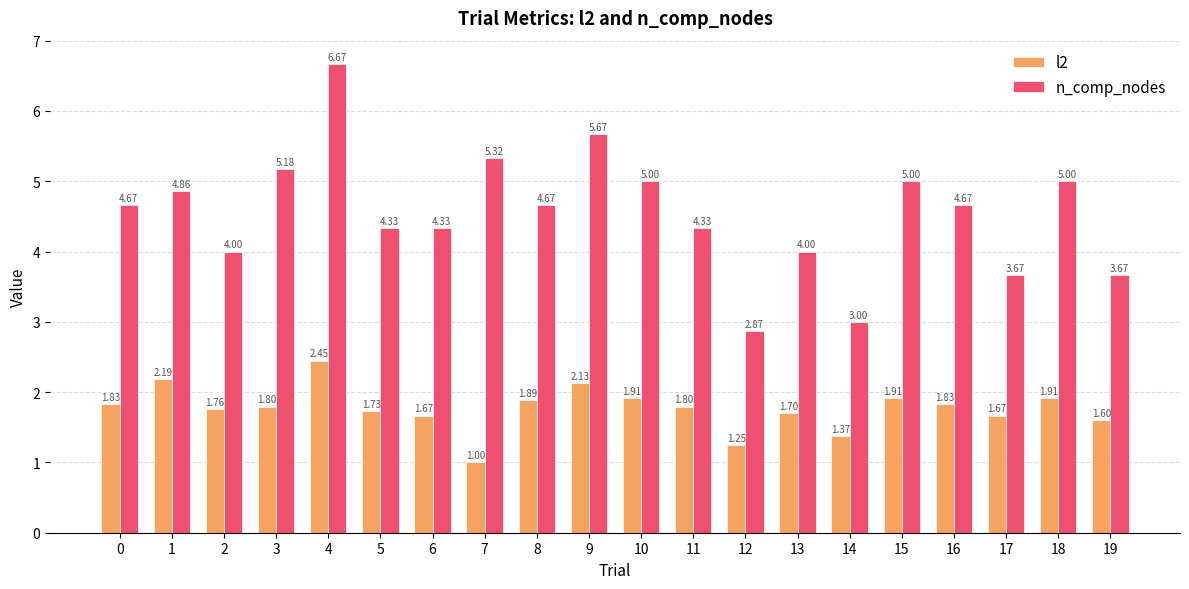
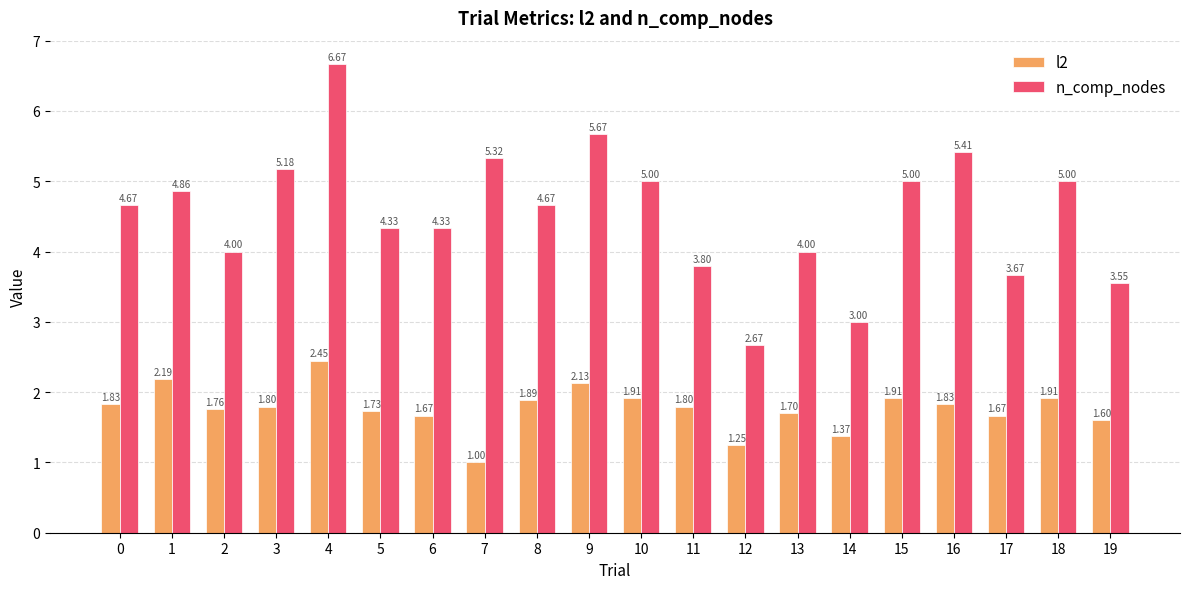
n_comp_nodes, 11: 4.33 -> 3.80
n_comp_nodes, 12: 2.87 -> 2.67
n_comp_nodes, 16: 4.67 -> 5.41
n_comp_nodes, 19: 3.67 -> 3.55
